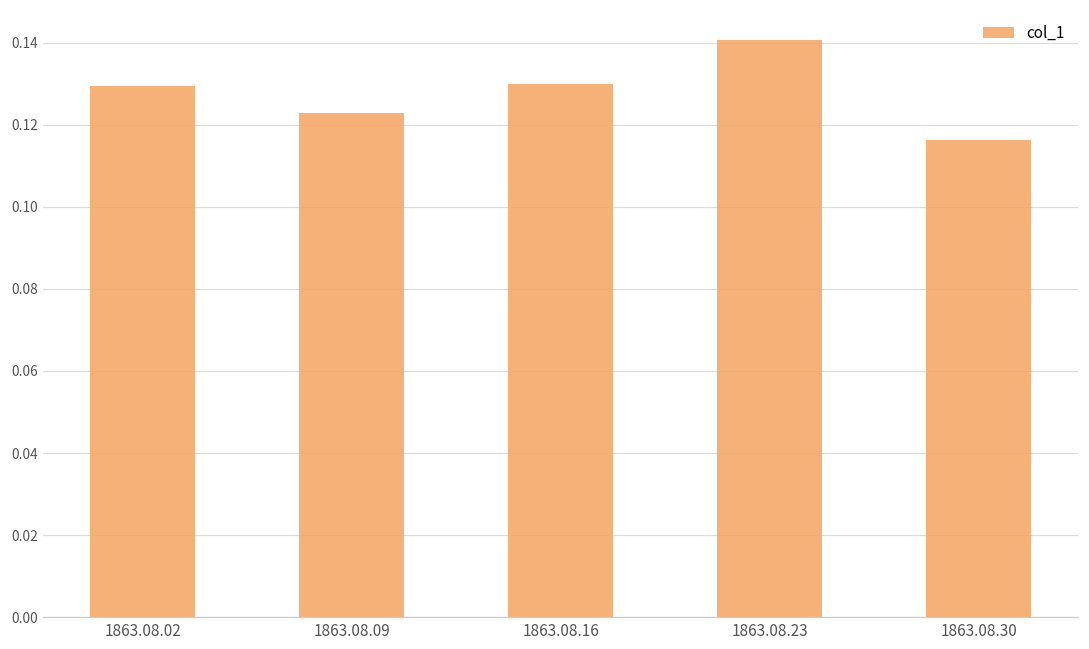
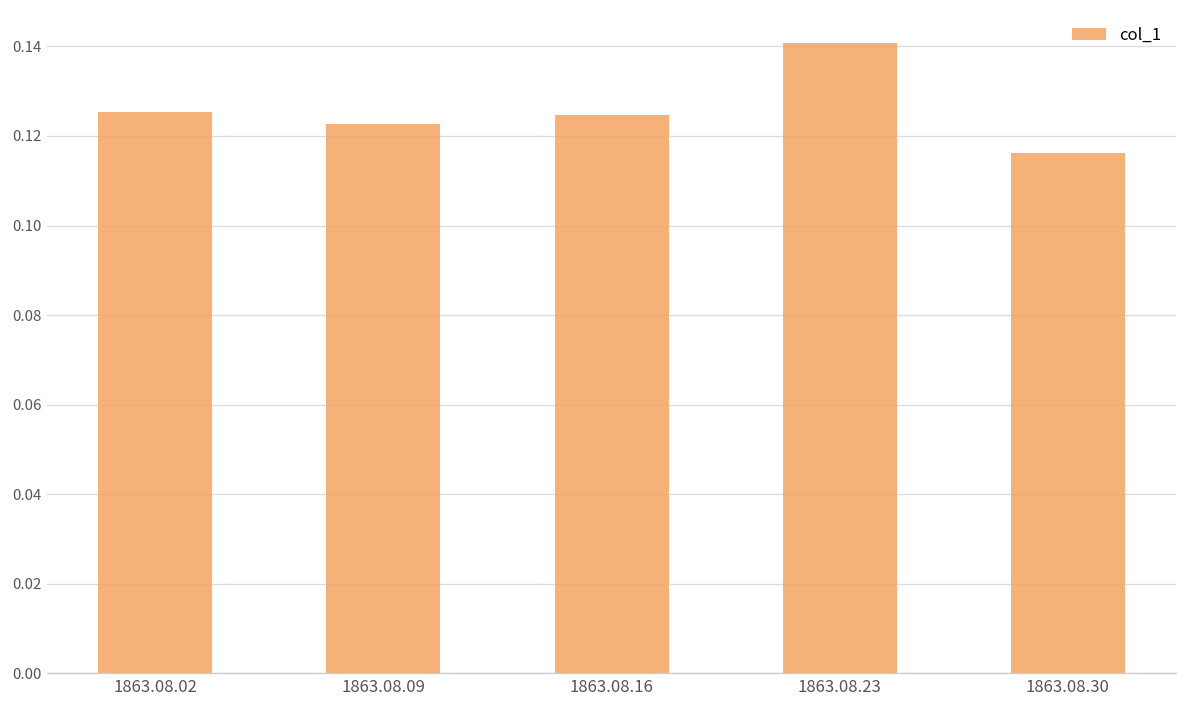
1863.08.02: 0.129 -> 0.125
1863.08.16: 0.130 -> 0.125
